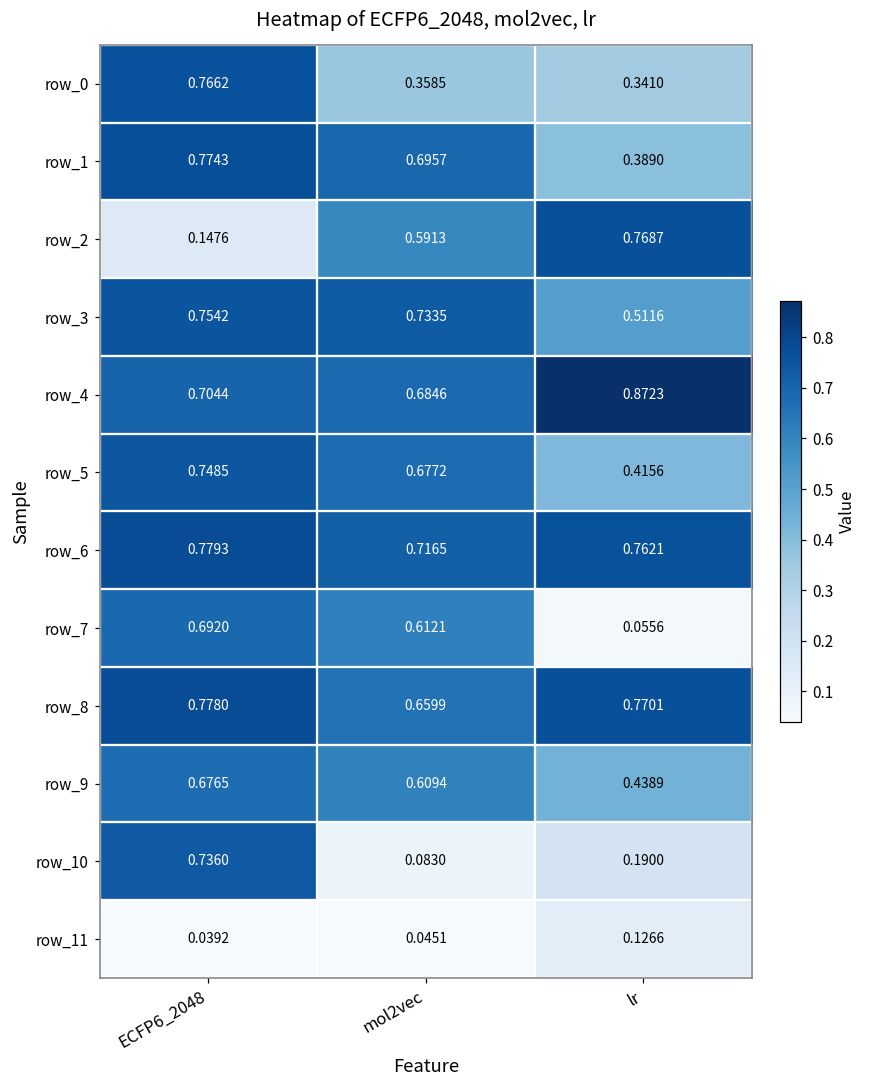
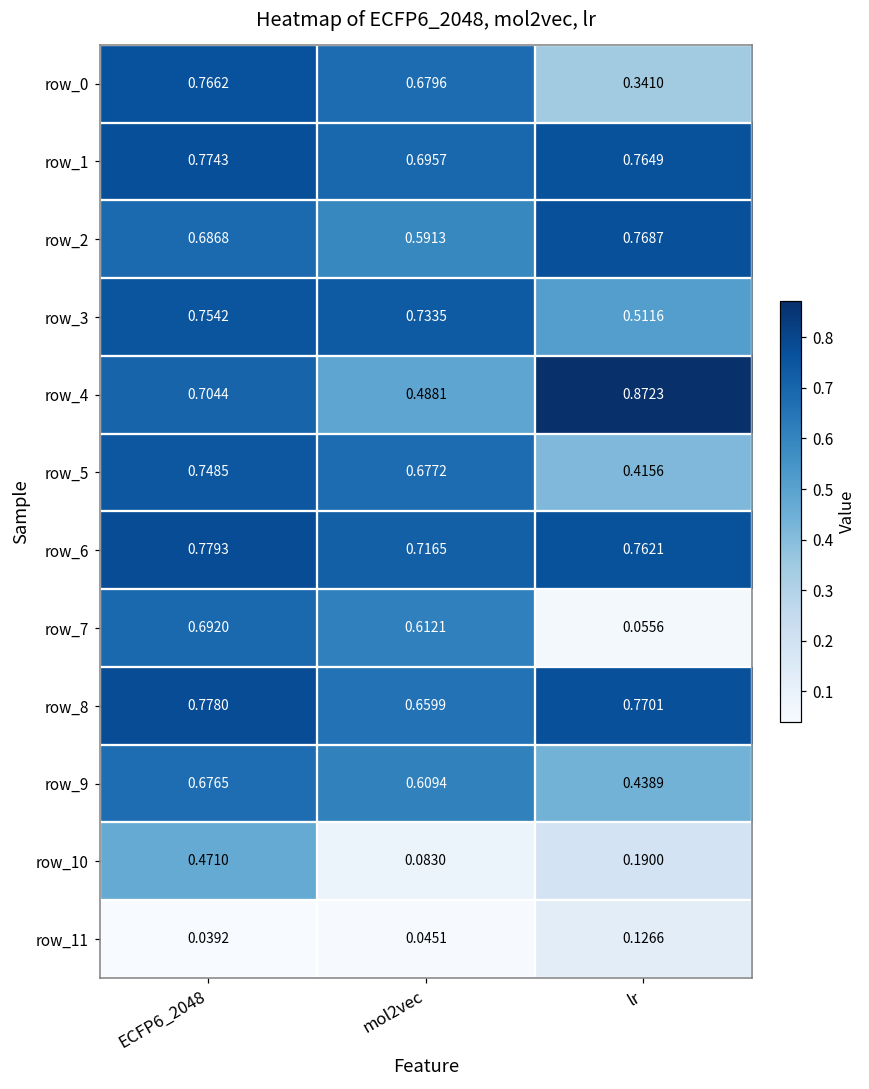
row_0, mol2vec: 0.3585 -> 0.6796
row_1, lr: 0.3890 -> 0.7649
row_2, ECFP6_2048: 0.1476 -> 0.6868
row_4, mol2vec: 0.6846 -> 0.4881
row_10, ECFP6_2048: 0.7360 -> 0.4710
